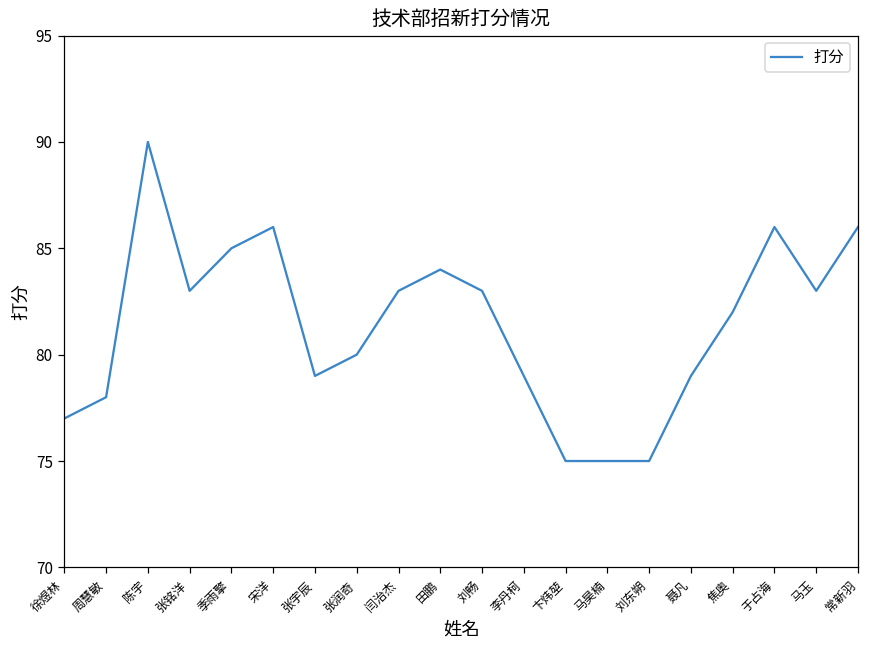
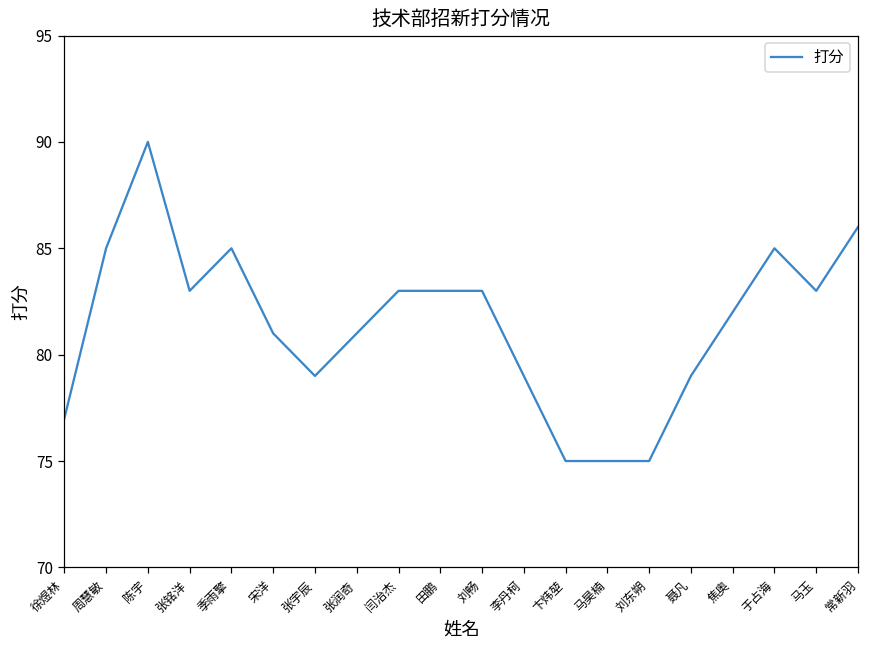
周慧敏: 78 -> 85
宋洋: 86 -> 81
张润奇: 80 -> 81
田鹏: 84 -> 83
于占海: 86 -> 85
